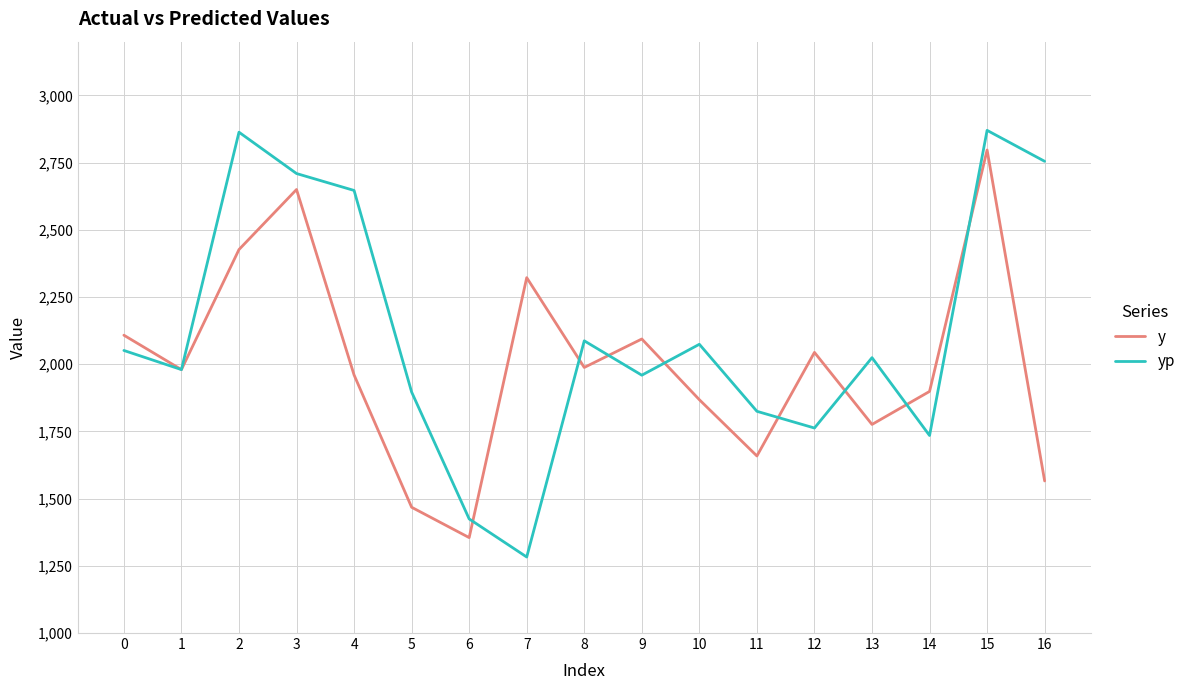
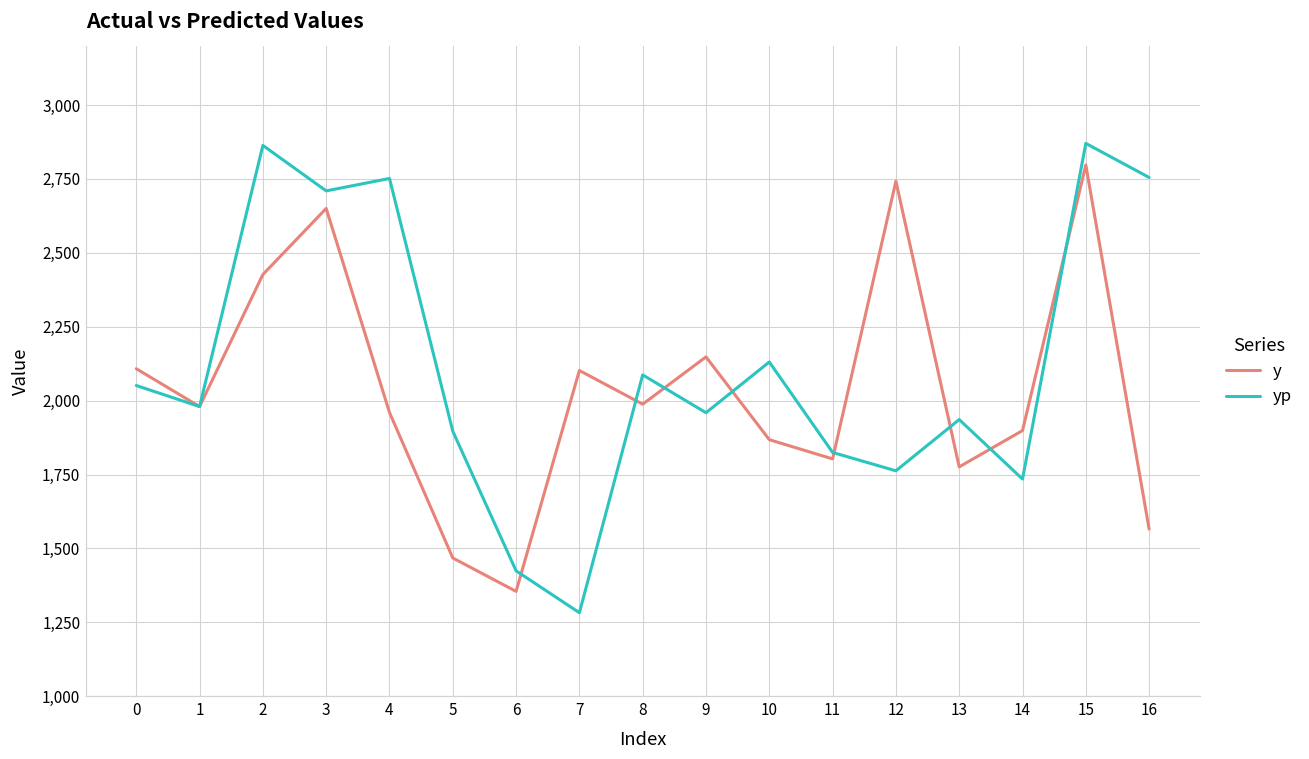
yp, 4: 2,650 -> 2,750
y, 7: 2,320 -> 2,100
y, 9: 2,090 -> 2,150
yp, 10: 2,070 -> 2,130
y, 11: 1,660 -> 1,800
y, 12: 2,040 -> 2,740
yp, 13: 2,020 -> 1,940
